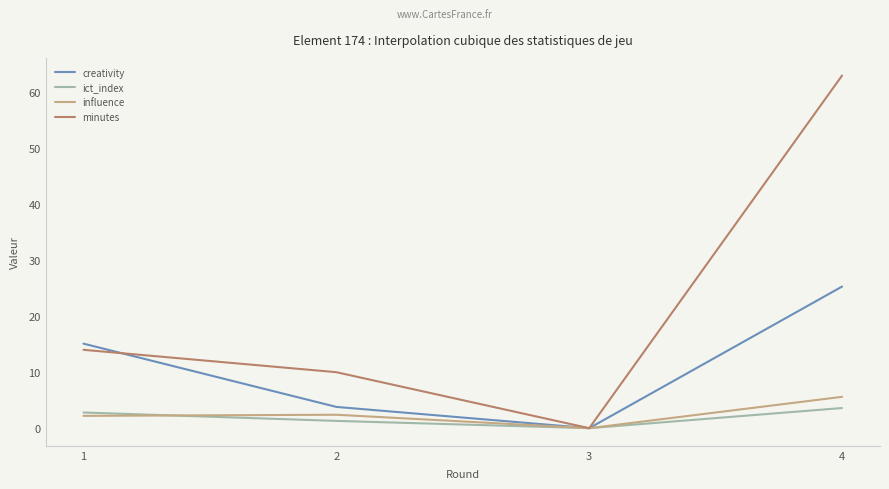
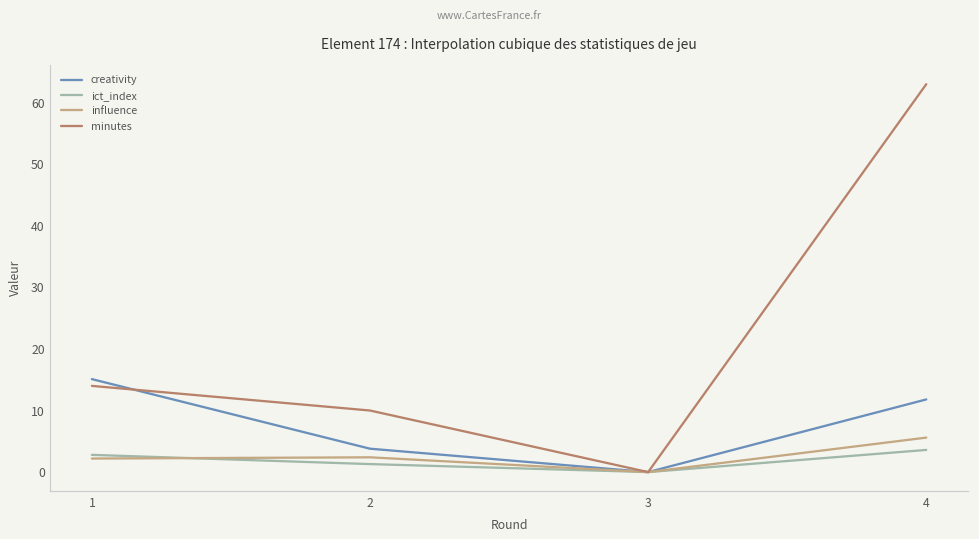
creativity, 4: 25 -> 12
